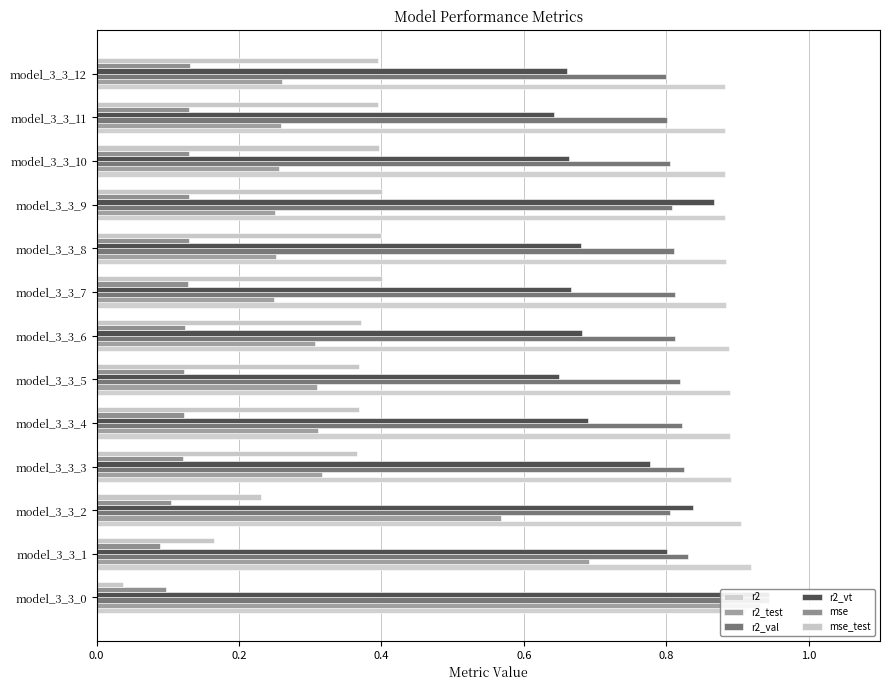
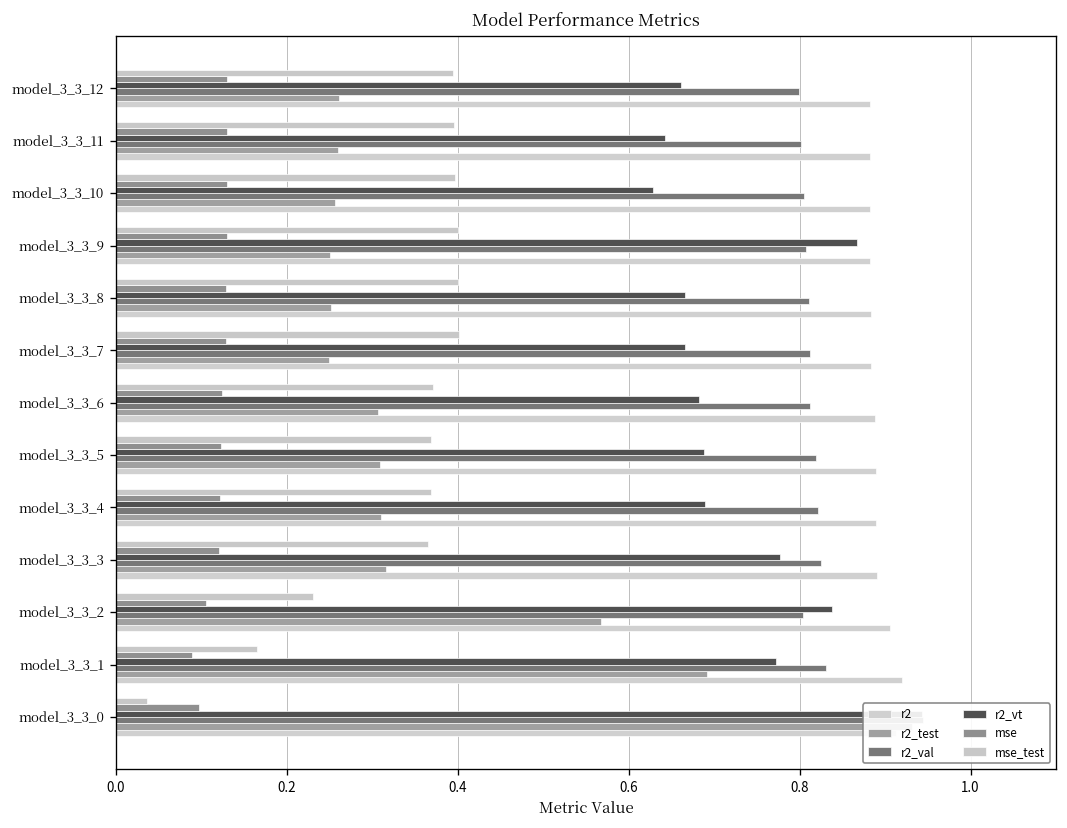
r2_vt, model_3_3_10: 0.66 -> 0.63
r2_vt, model_3_3_8: 0.68 -> 0.67
r2_vt, model_3_3_5: 0.65 -> 0.69
r2_vt, model_3_3_1: 0.80 -> 0.77
